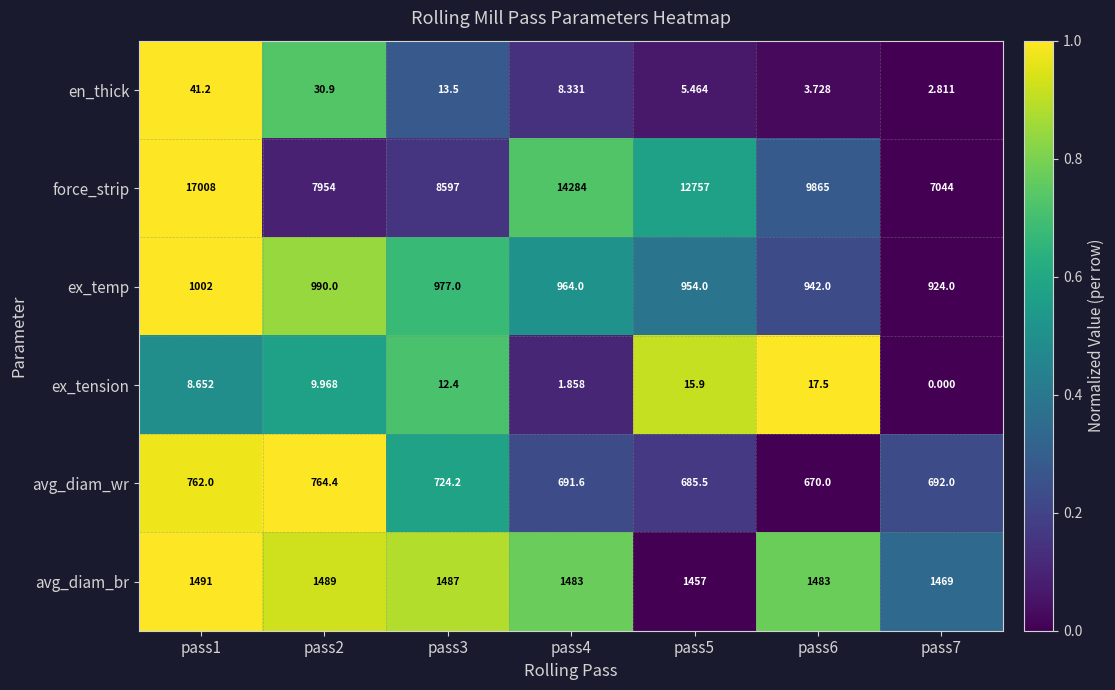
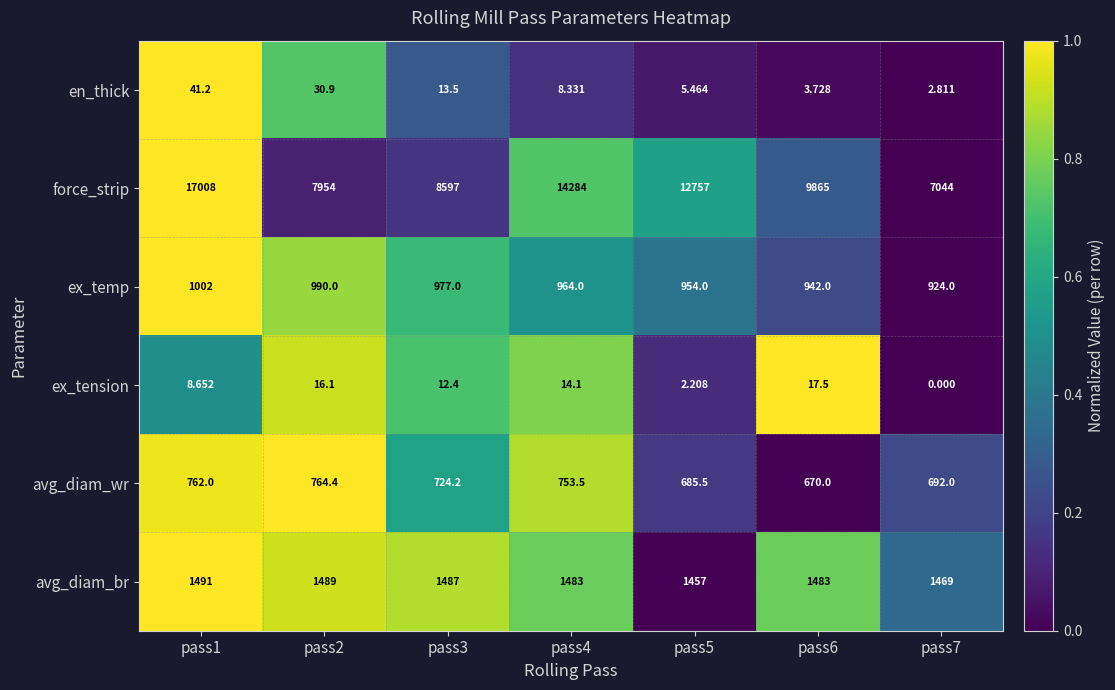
ex_tension, pass2: 9.968 -> 16.1
ex_tension, pass4: 1.858 -> 14.1
ex_tension, pass5: 15.9 -> 2.208
avg_diam_wr, pass4: 691.6 -> 753.5
